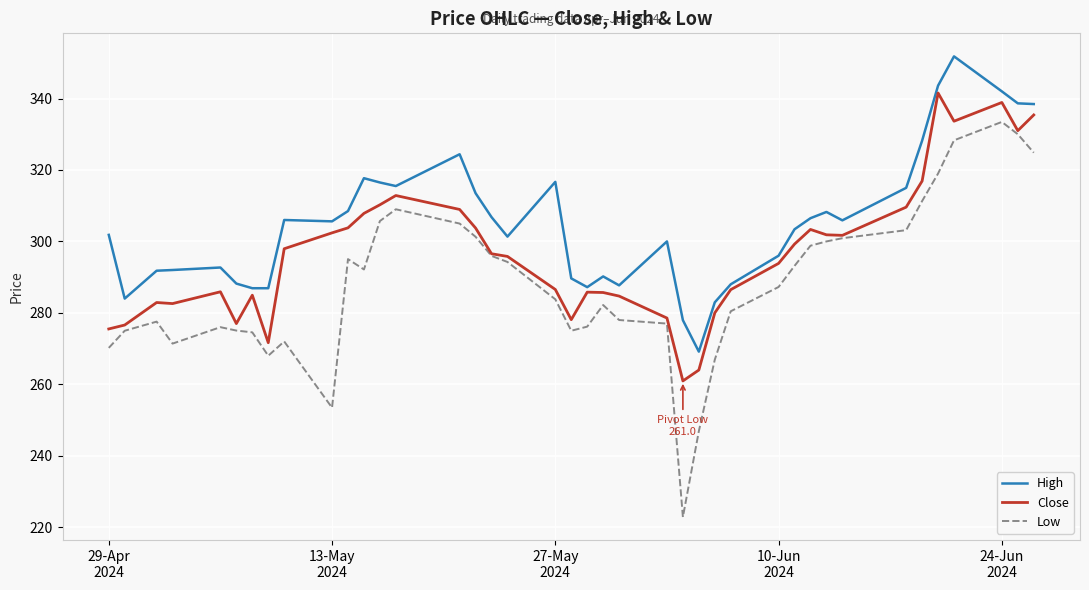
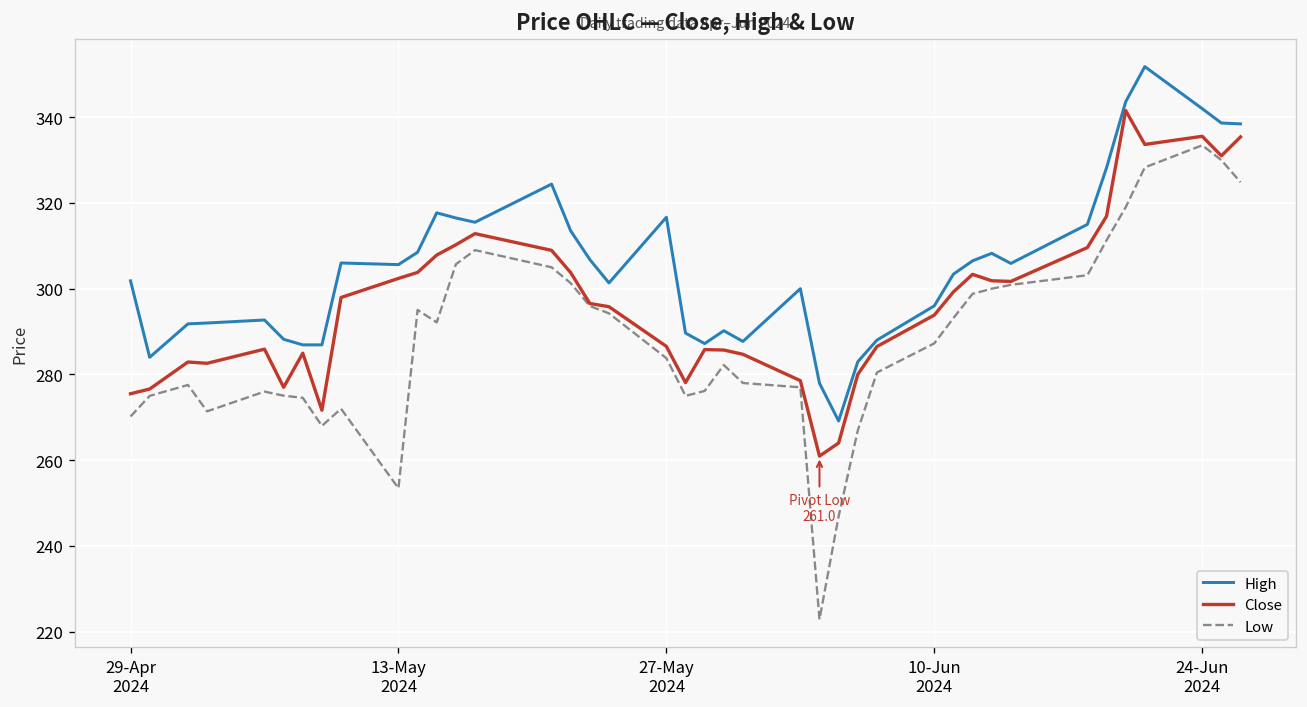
Close, 24-Jun 2024: 339 -> 336
